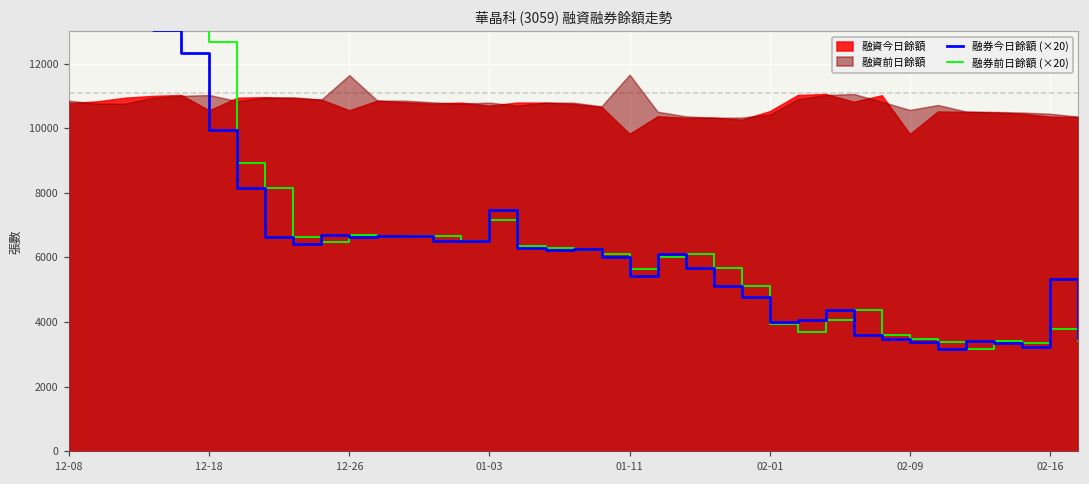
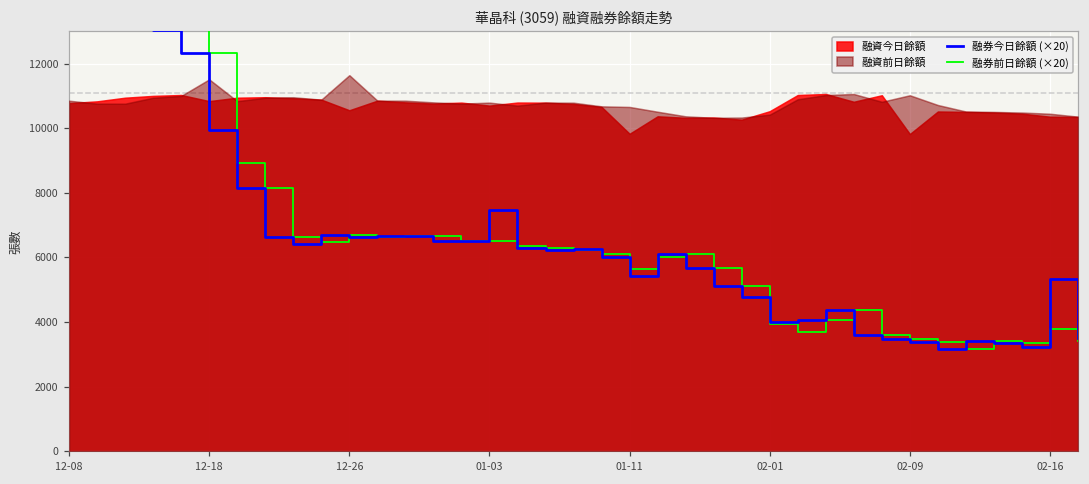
融資今日餘額, 12-18: 10600 -> 10800
融券前日餘額 (×20), 12-18: 12700 -> 12300
融資前日餘額, 12-18: 11000 -> 11500
融券前日餘額 (×20), 01-03: 7200 -> 6500
融資前日餘額, 01-11: 11700 -> 10700
融資前日餘額, 02-09: 10600 -> 11000
